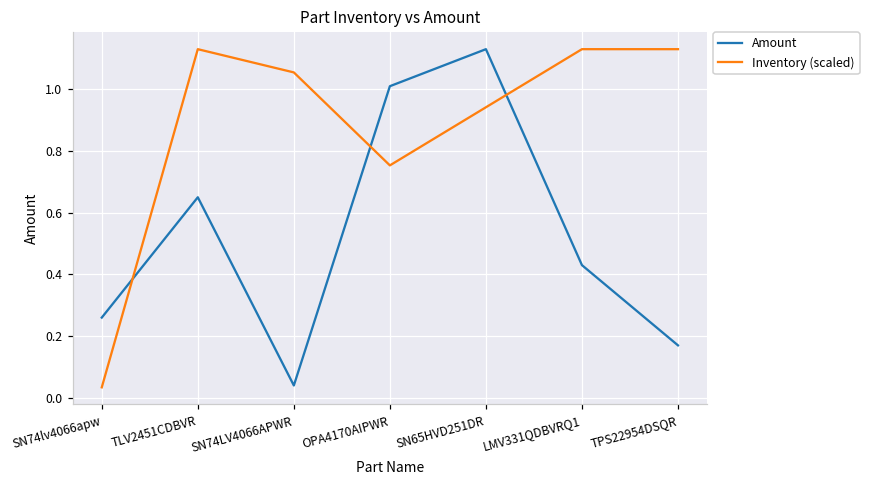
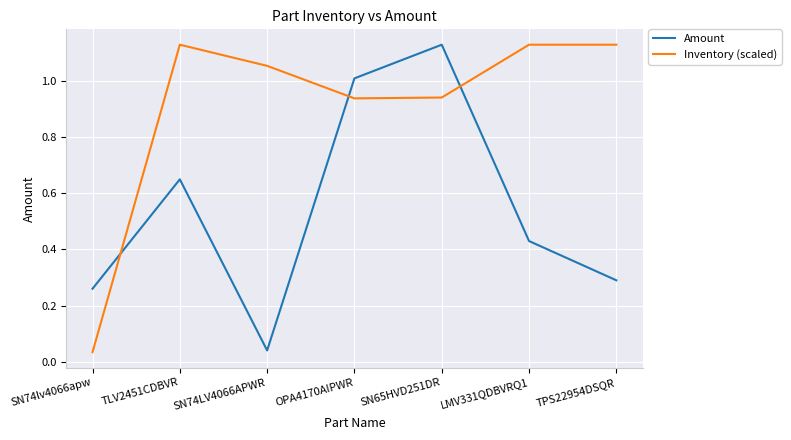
Inventory (scaled), OPA4170AIPWR: 0.75 -> 0.94
Amount, TPS22954DSQR: 0.17 -> 0.29
